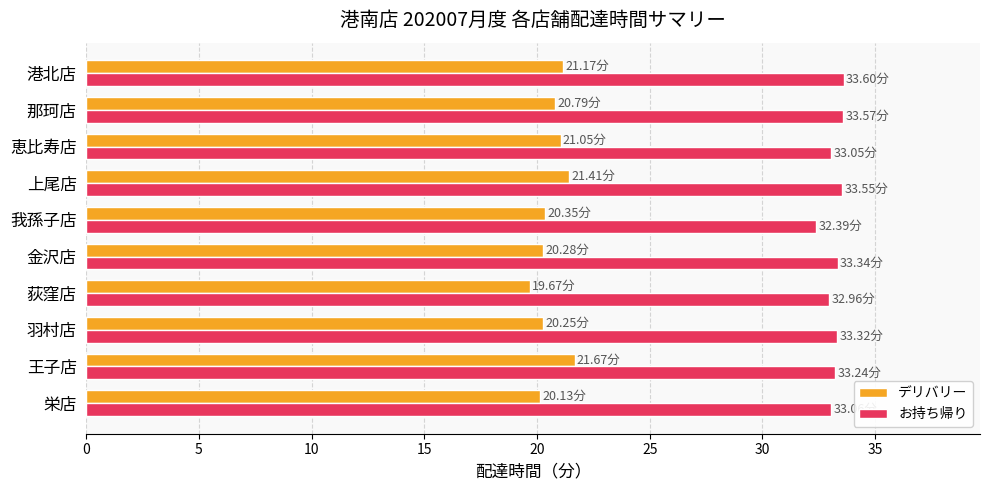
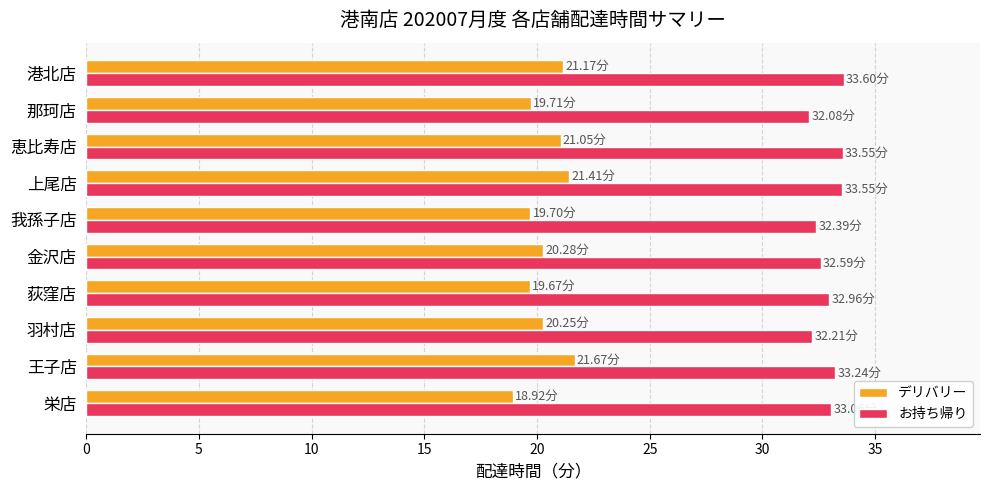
デリバリー, 那珂店: 20.79分 -> 19.71分
お持ち帰り, 那珂店: 33.57分 -> 32.08分
お持ち帰り, 恵比寿店: 33.05分 -> 33.55分
デリバリー, 我孫子店: 20.35分 -> 19.70分
お持ち帰り, 金沢店: 33.34分 -> 32.59分
お持ち帰り, 羽村店: 33.32分 -> 32.21分
デリバリー, 栄店: 20.13分 -> 18.92分
